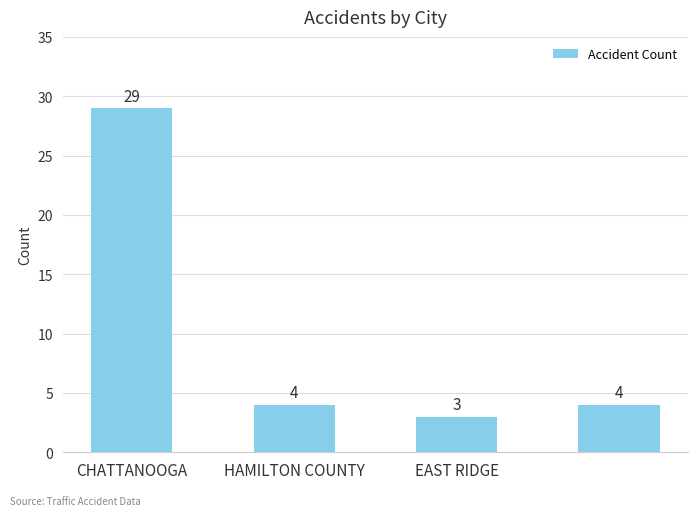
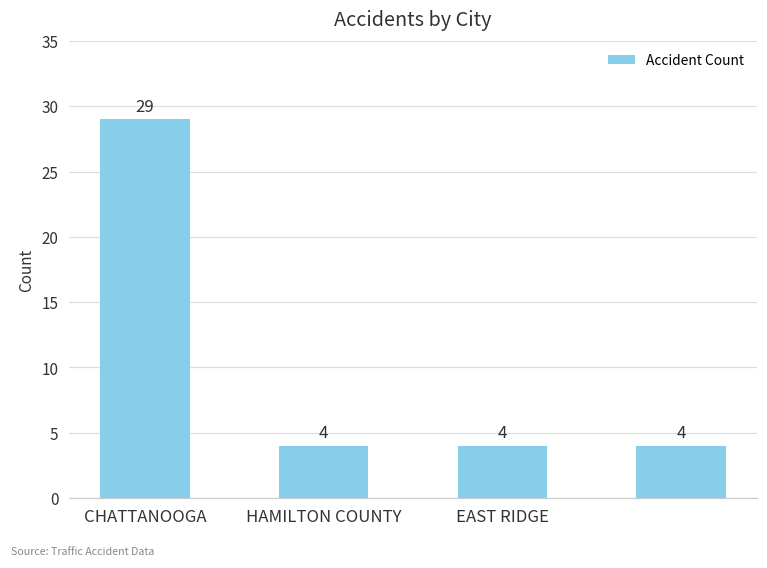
EAST RIDGE: 3 -> 4
